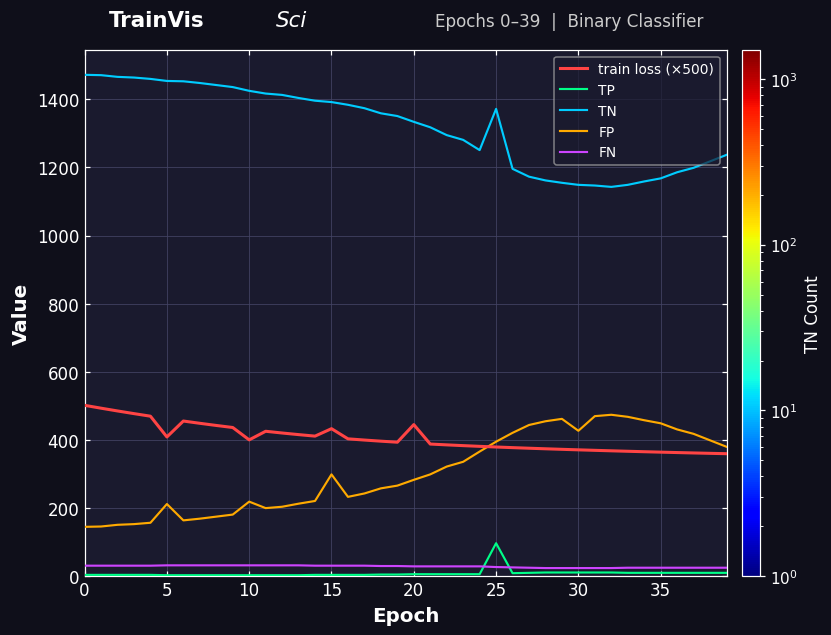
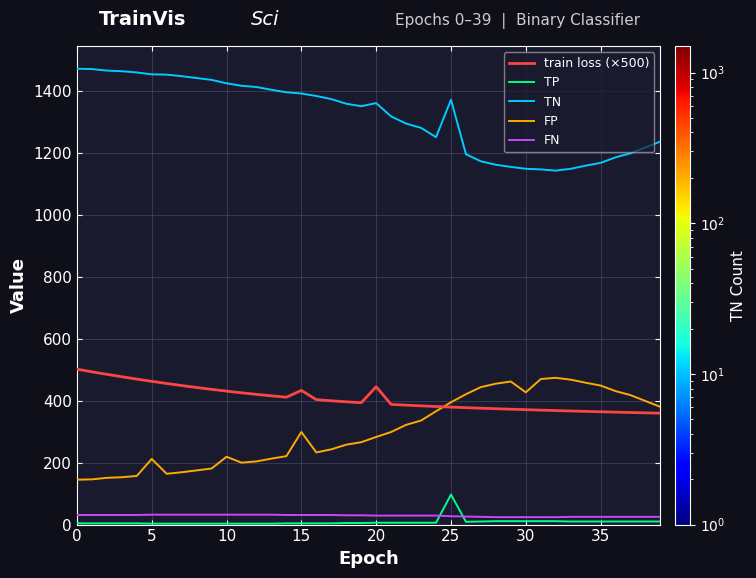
train loss (×500), 5: 410 -> 460
train loss (×500), 10: 400 -> 430
TN, 20: 1330 -> 1360
